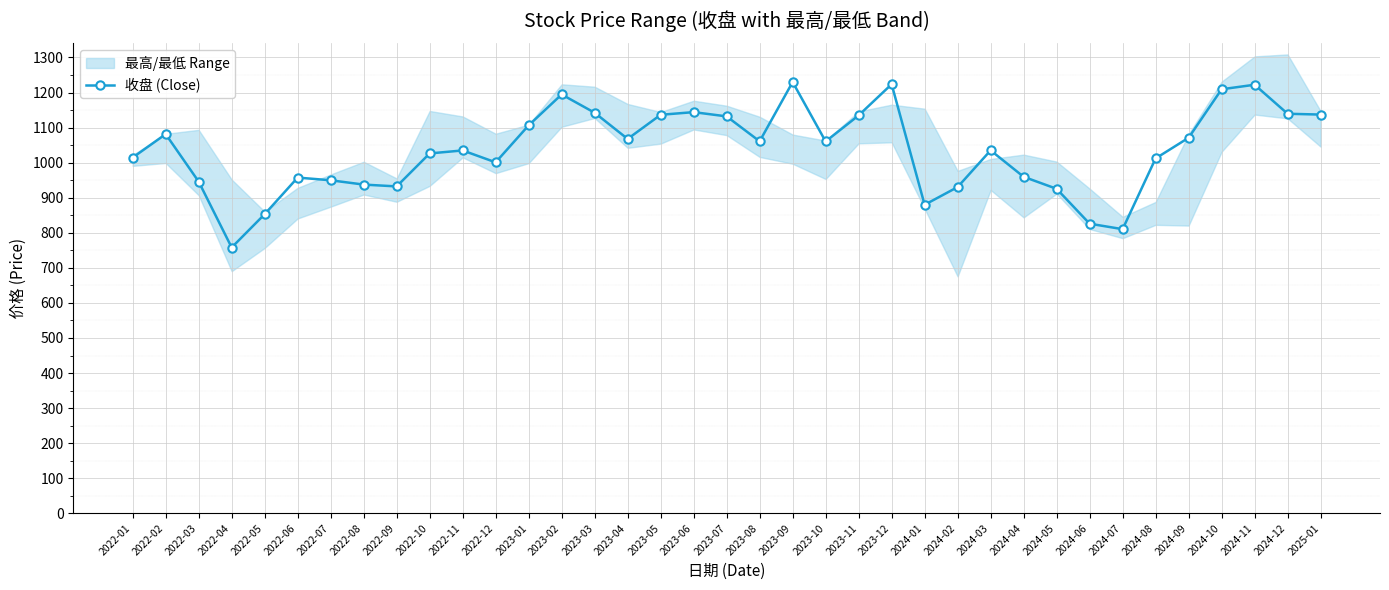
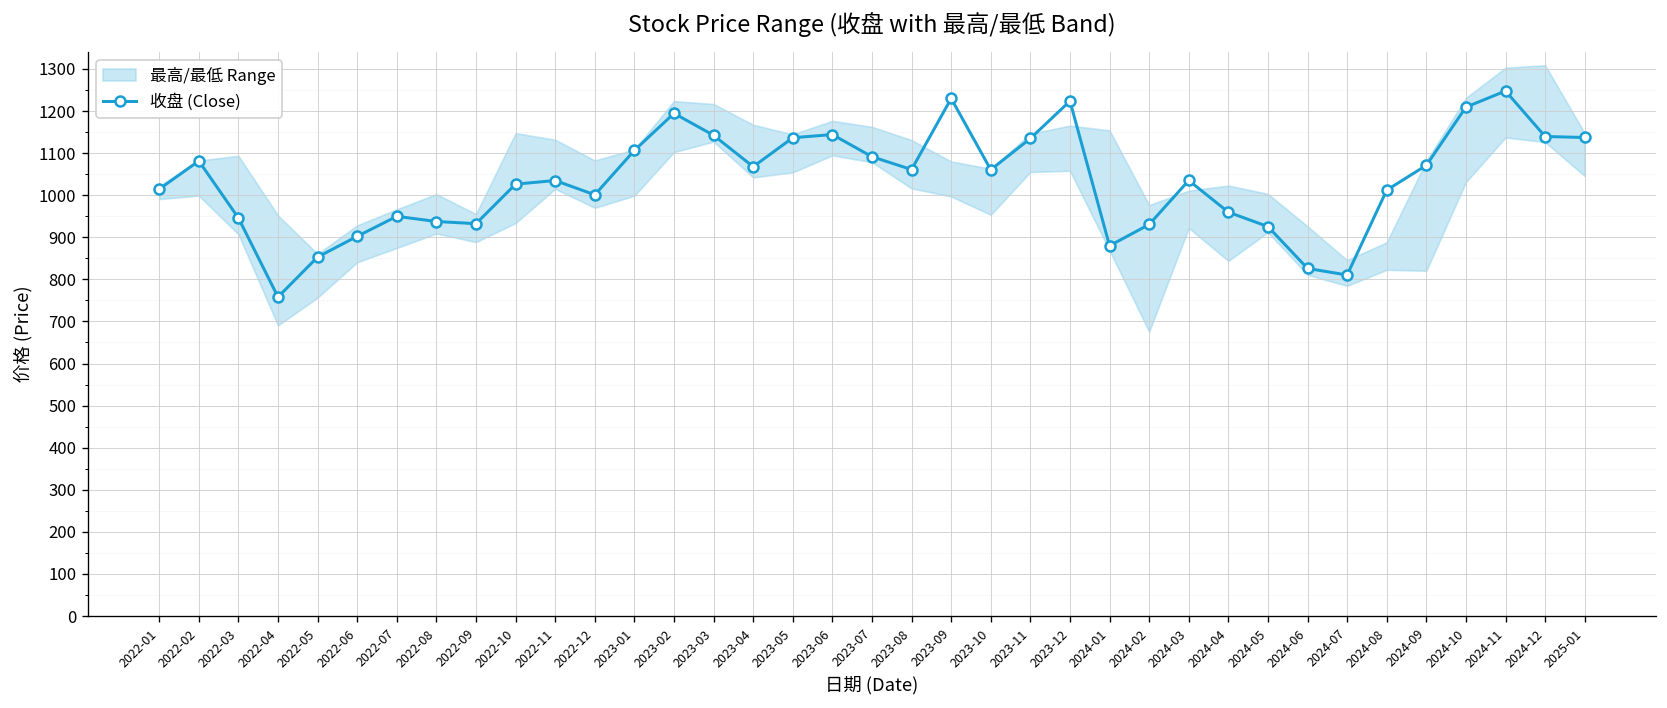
收盘 (Close), 2022-06: 960 -> 900
收盘 (Close), 2023-07: 1130 -> 1090
收盘 (Close), 2024-11: 1220 -> 1250
